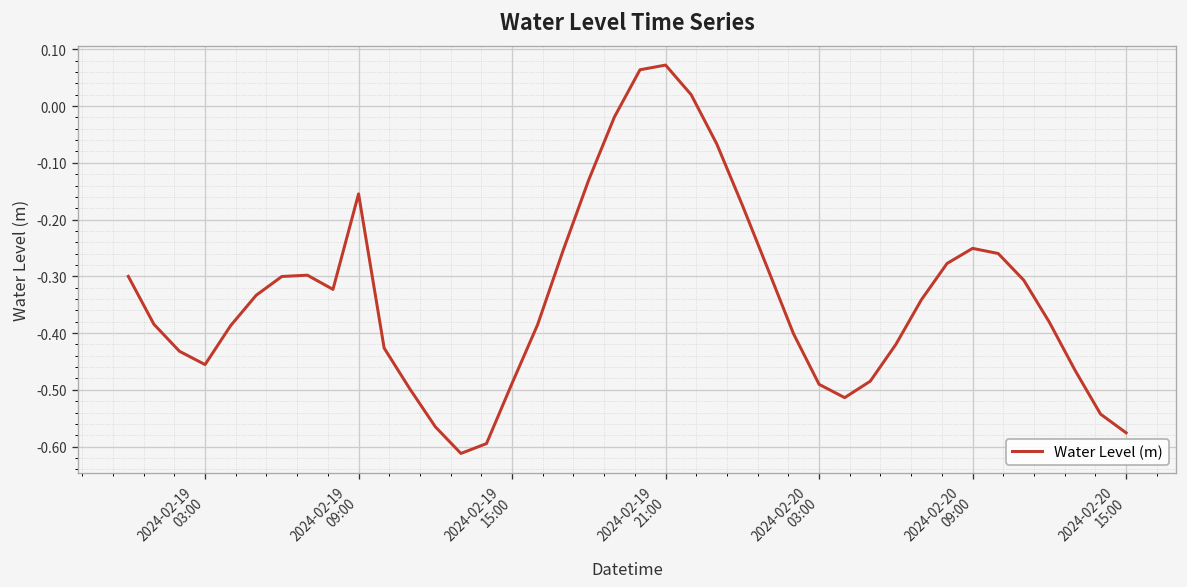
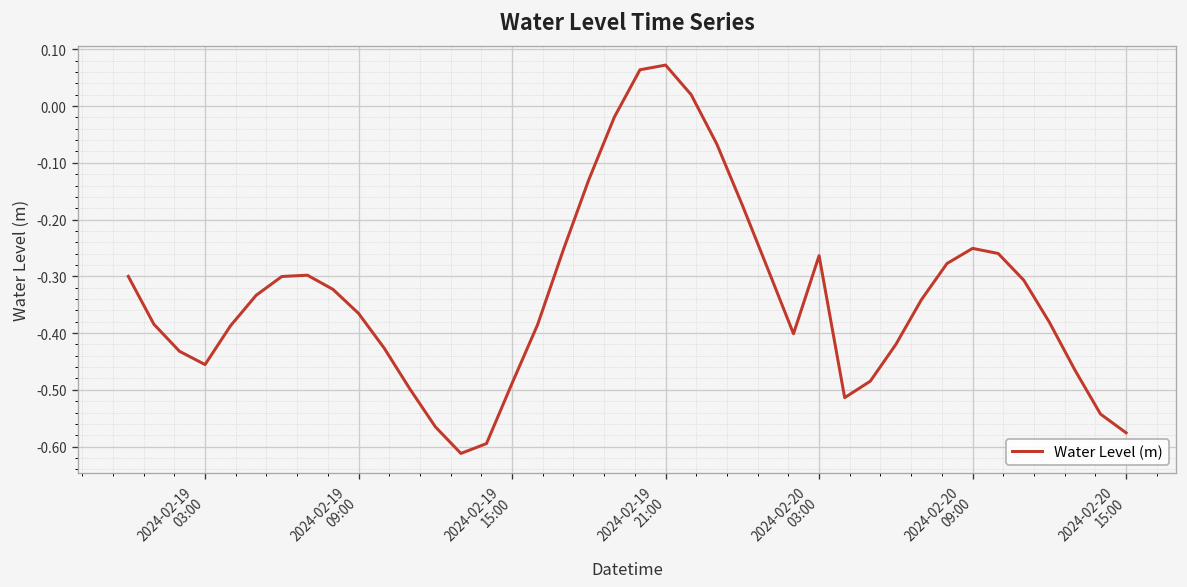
2024-02-19 09:00: -0.15 -> -0.37
2024-02-20 03:00: -0.49 -> -0.26
